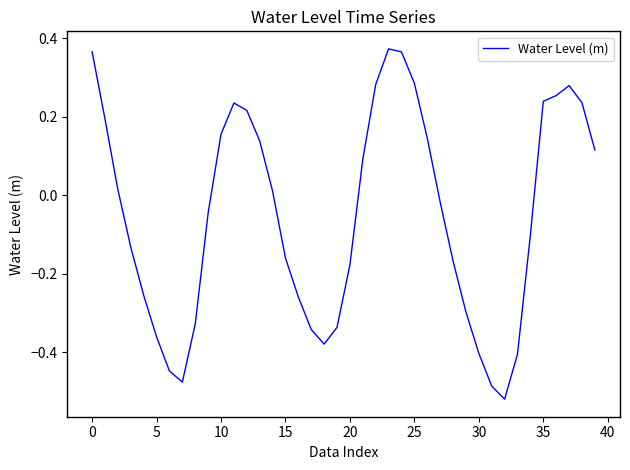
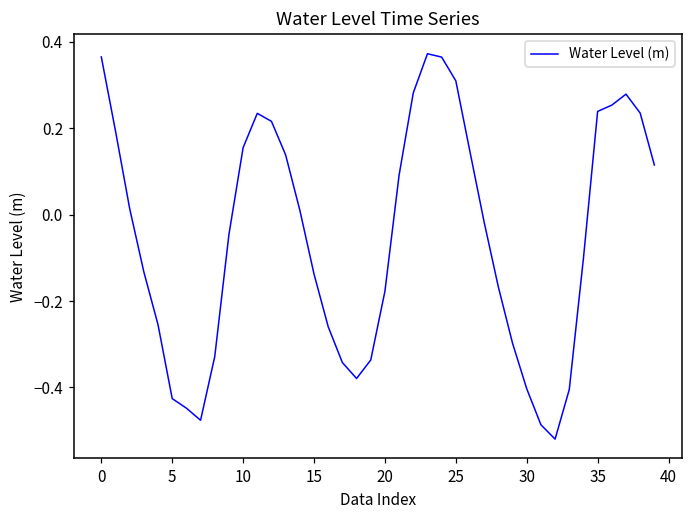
5: -0.36 -> -0.43
15: -0.16 -> -0.14
25: 0.28 -> 0.31
